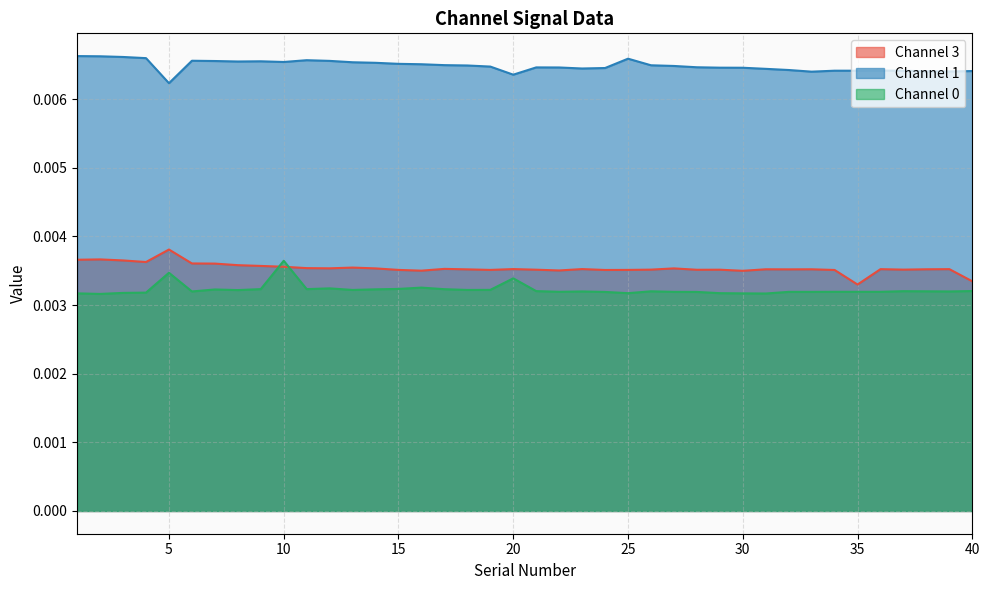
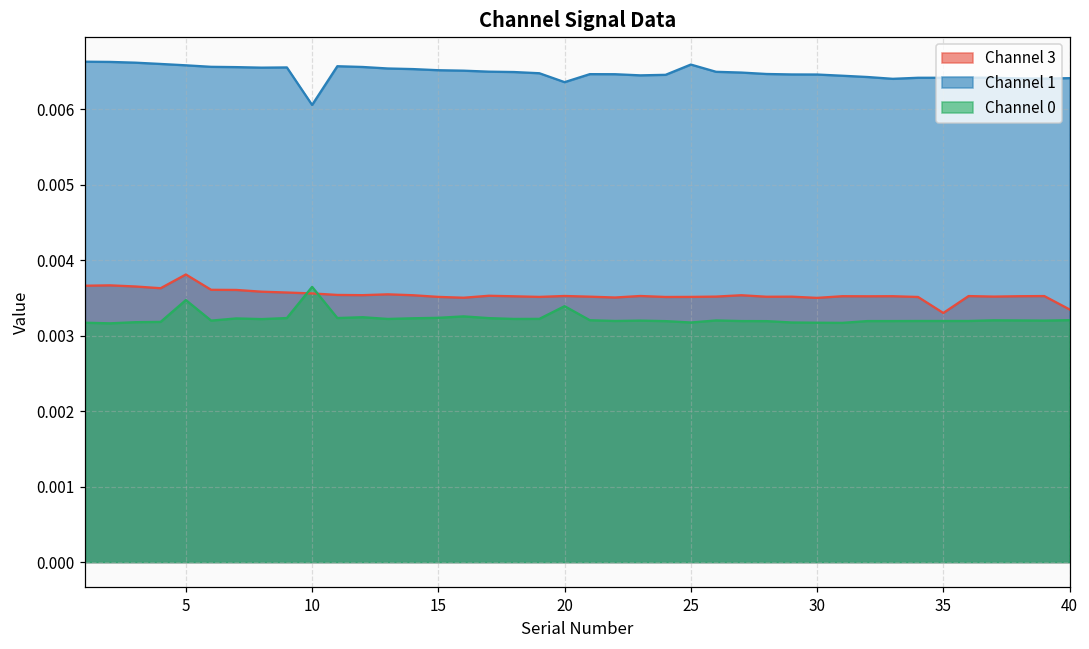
Channel 1, 5: 0.0062 -> 0.0066
Channel 1, 10: 0.0065 -> 0.0061
